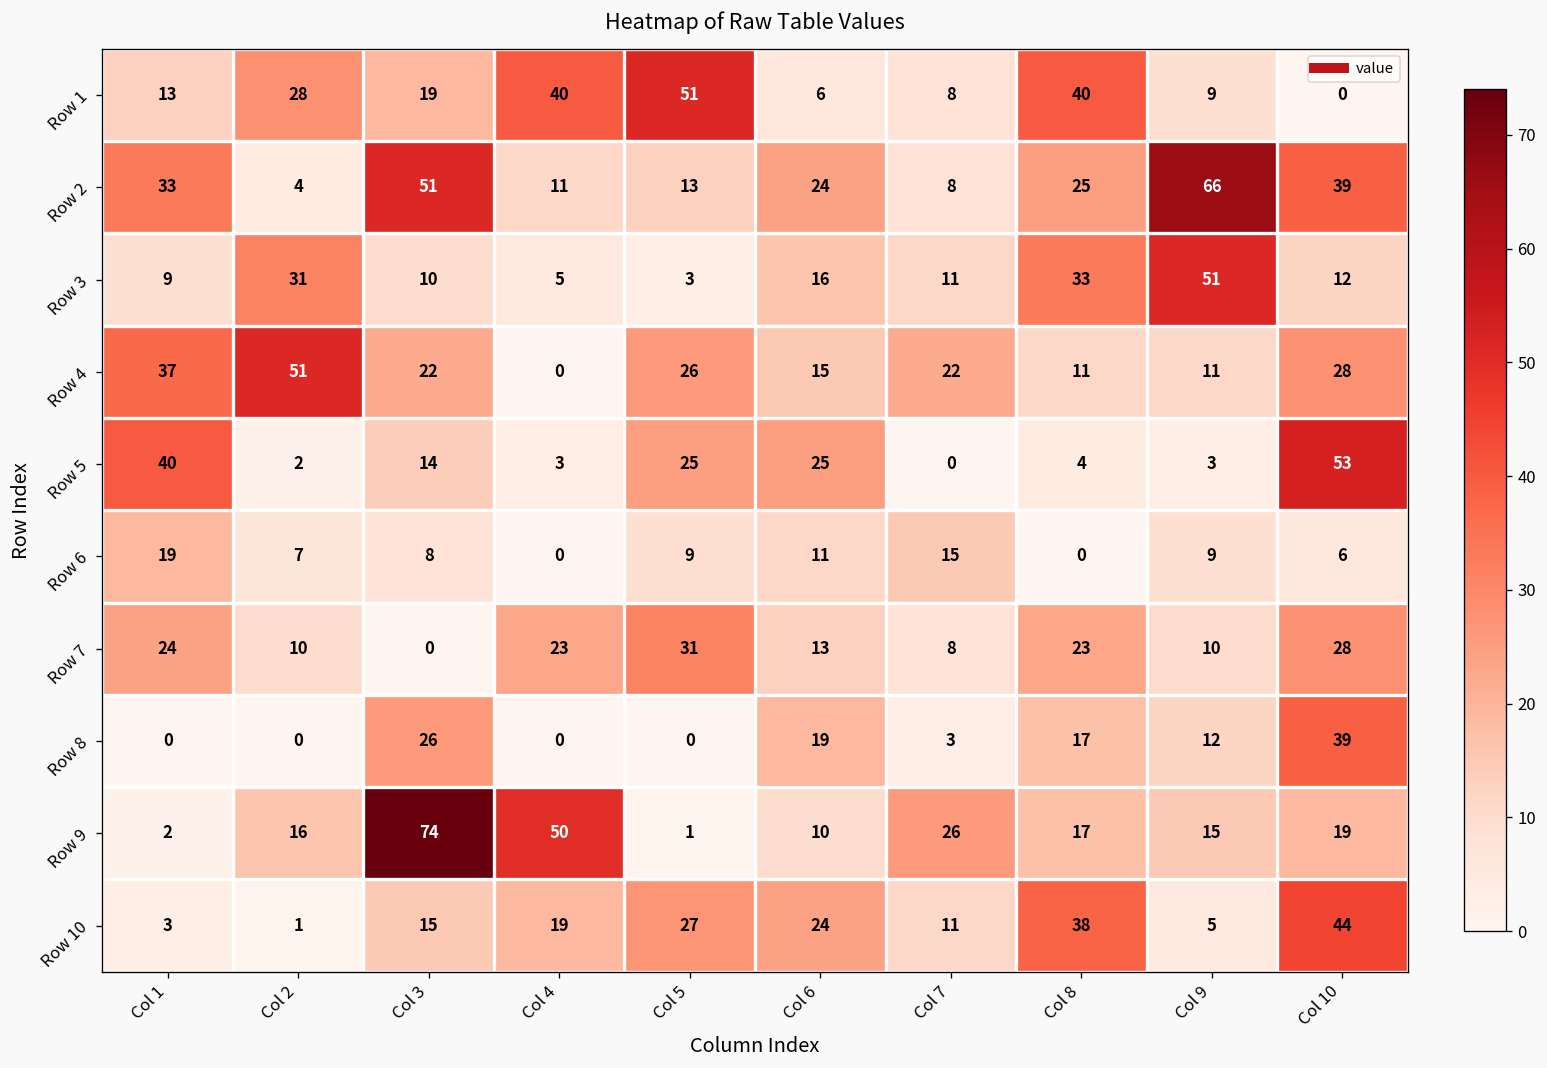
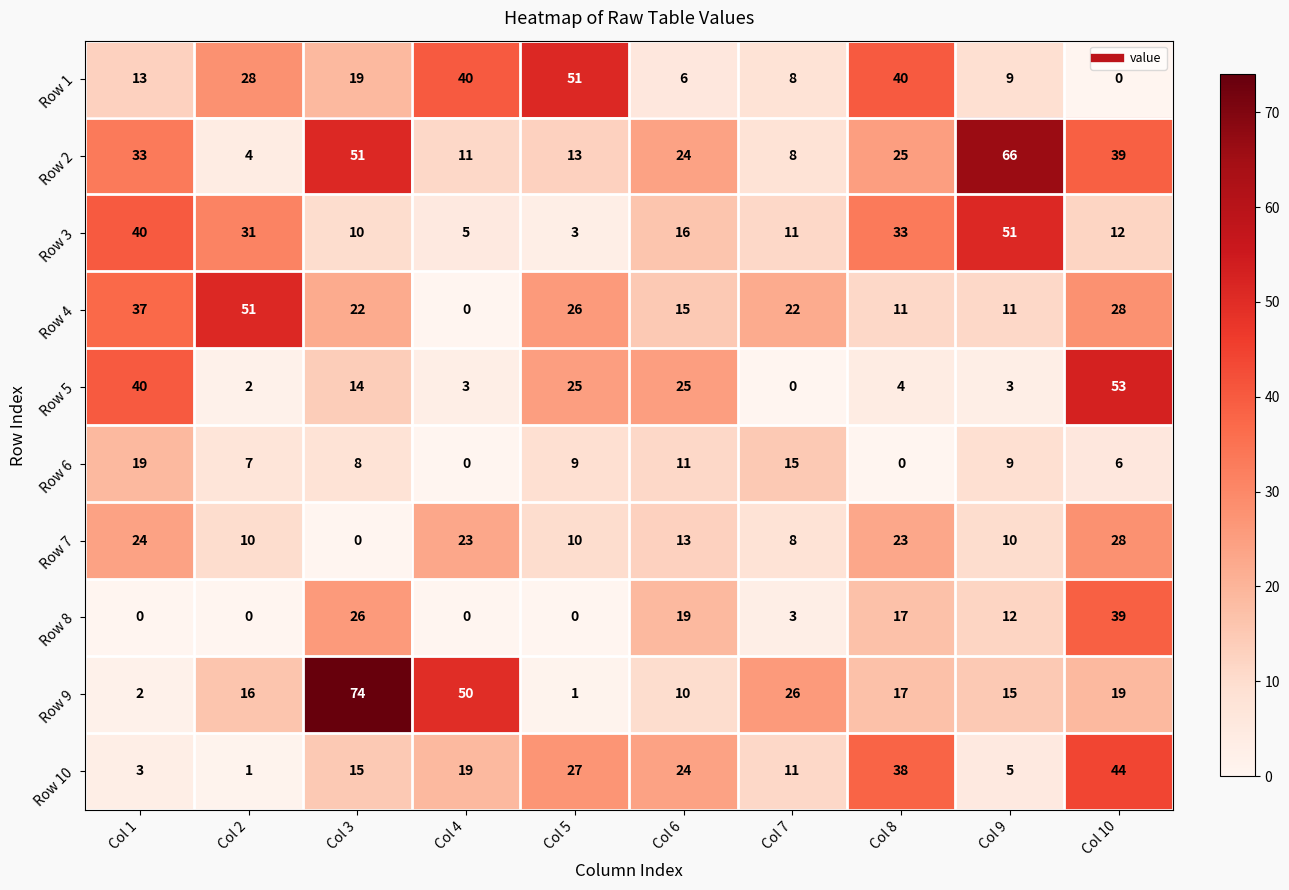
Row 3, Col 1: 9 -> 40
Row 7, Col 5: 31 -> 10
